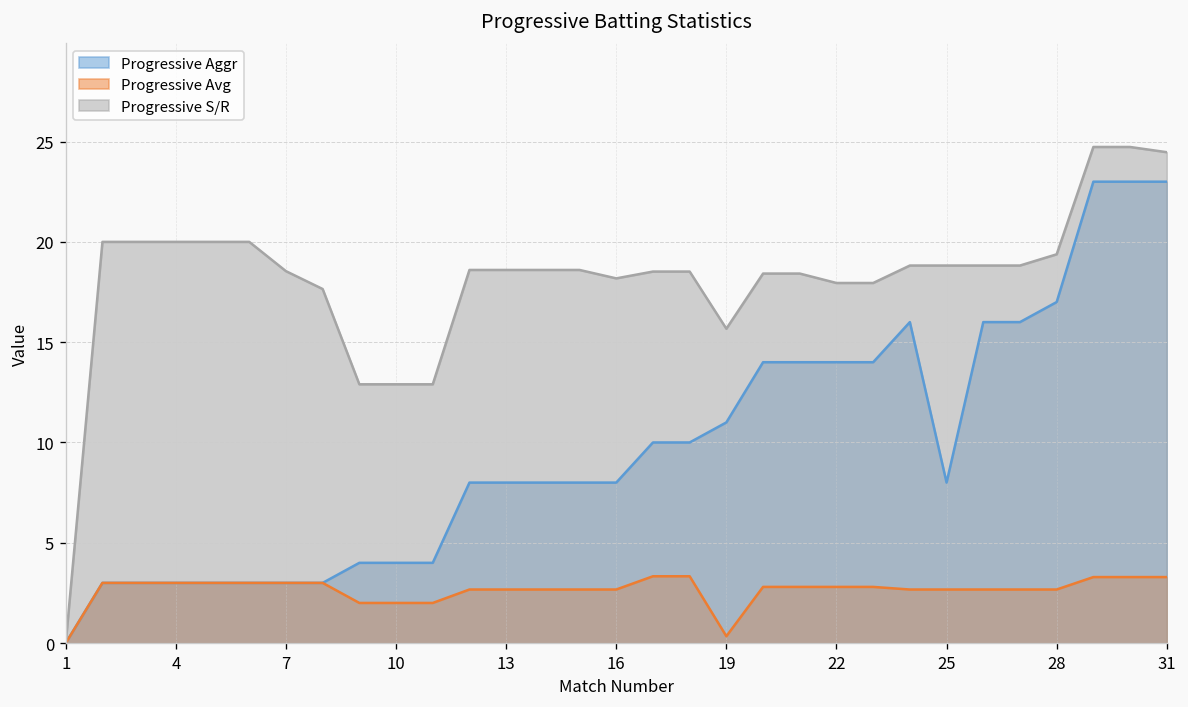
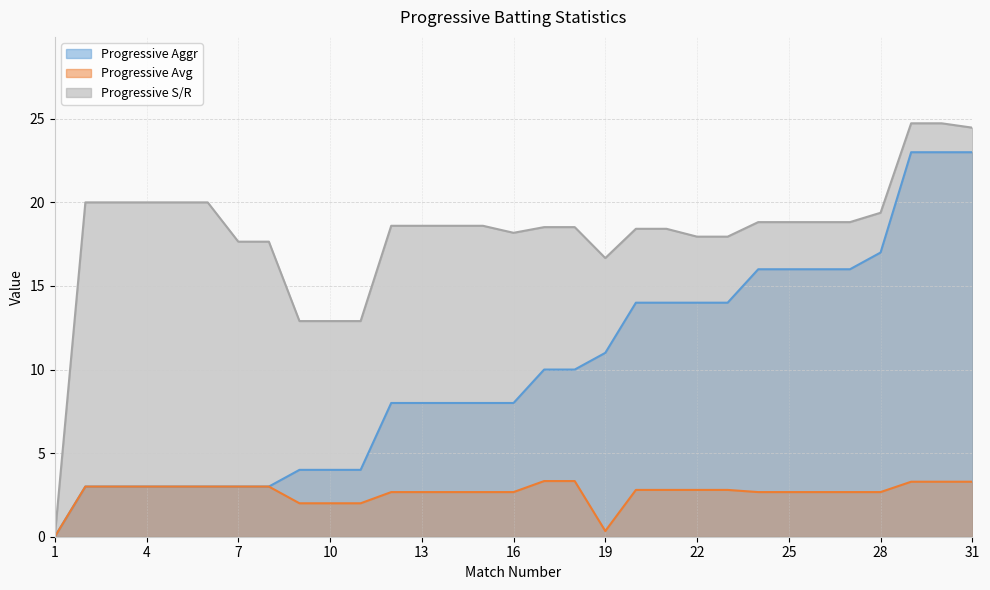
Progressive S/R, 7: 18.5 -> 17.7
Progressive S/R, 19: 15.7 -> 16.7
Progressive Aggr, 25: 8 -> 16
